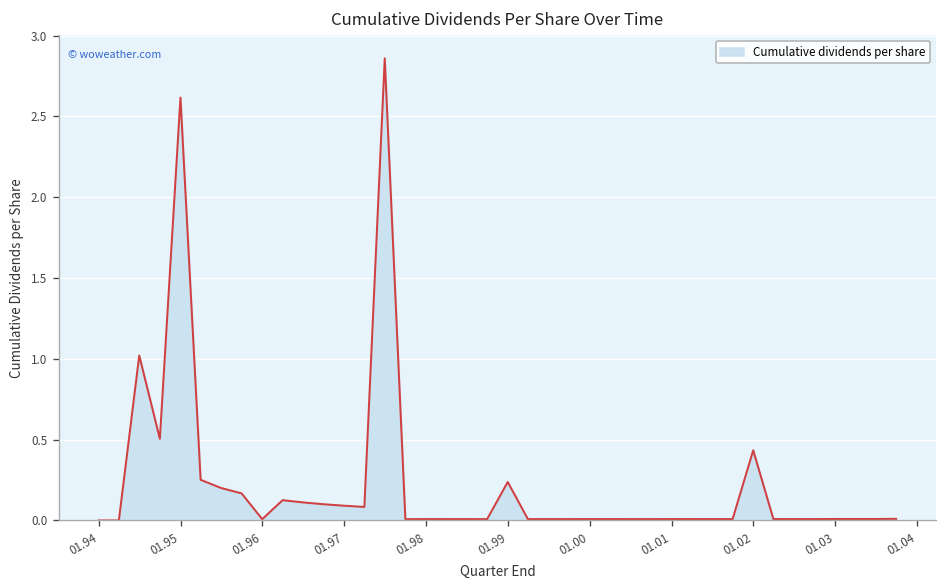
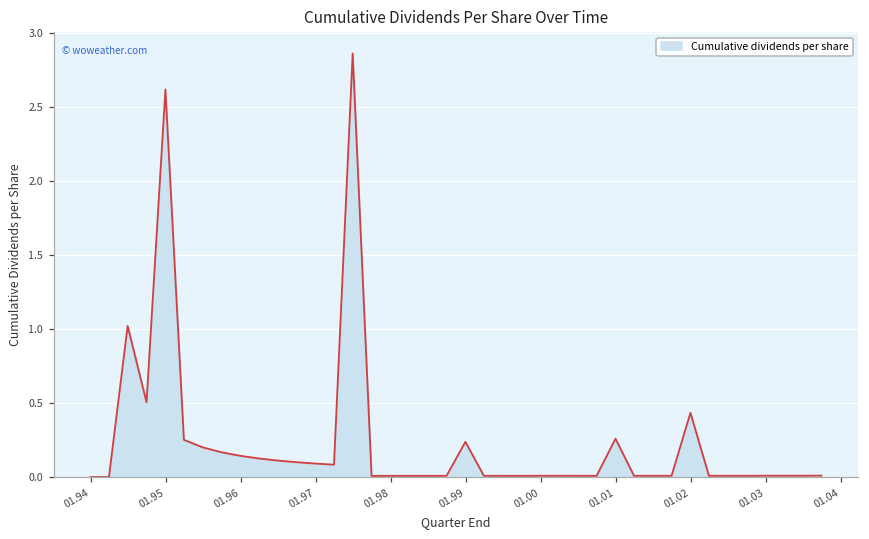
01.96: 0.01 -> 0.14
01.01: 0.01 -> 0.26
